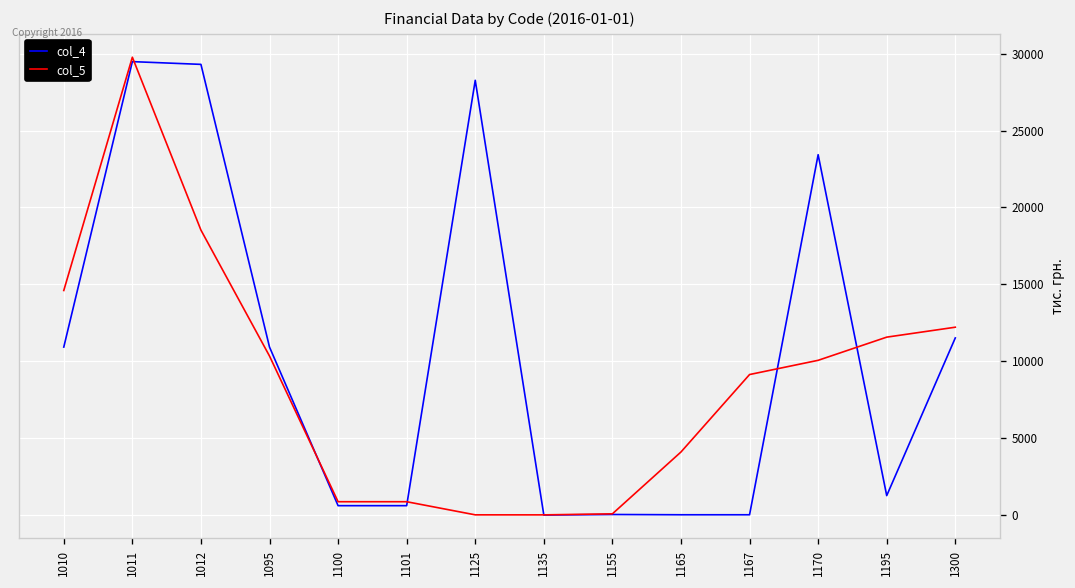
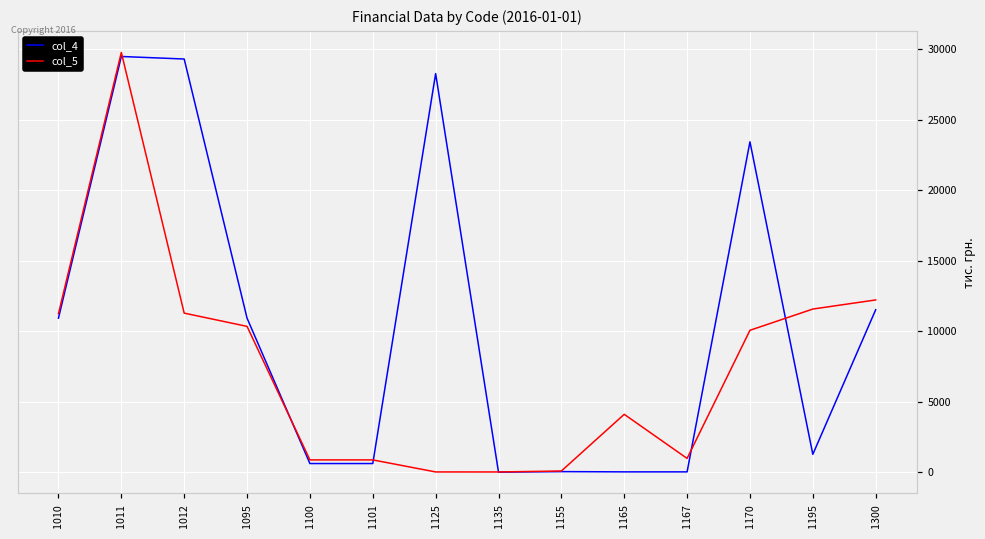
col_5, 1010: 14600 -> 11200
col_5, 1012: 18500 -> 11300
col_5, 1167: 9100 -> 1000
